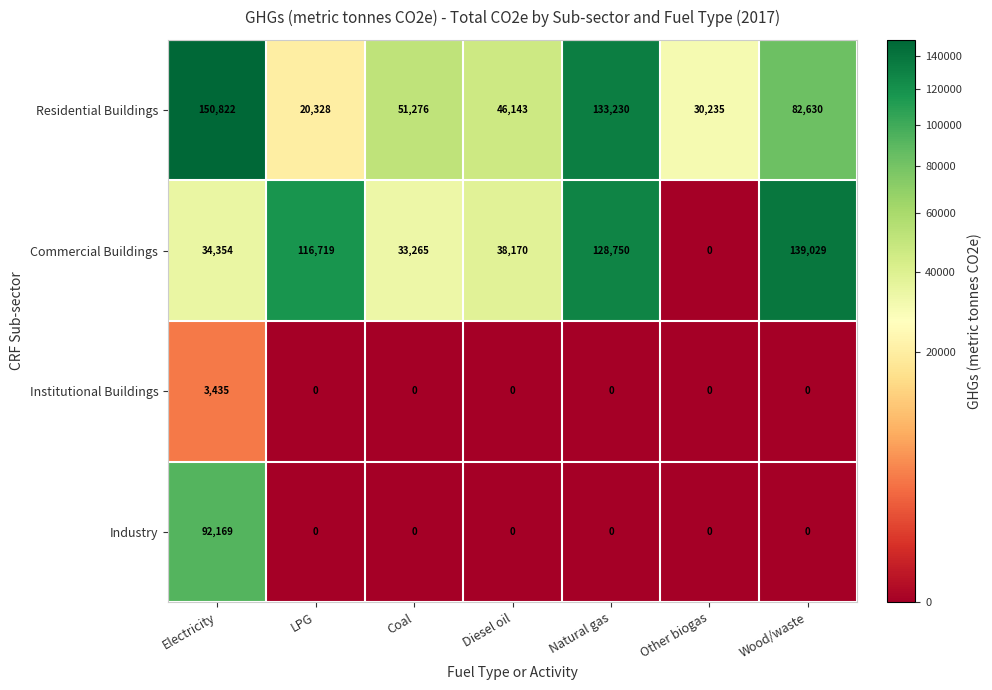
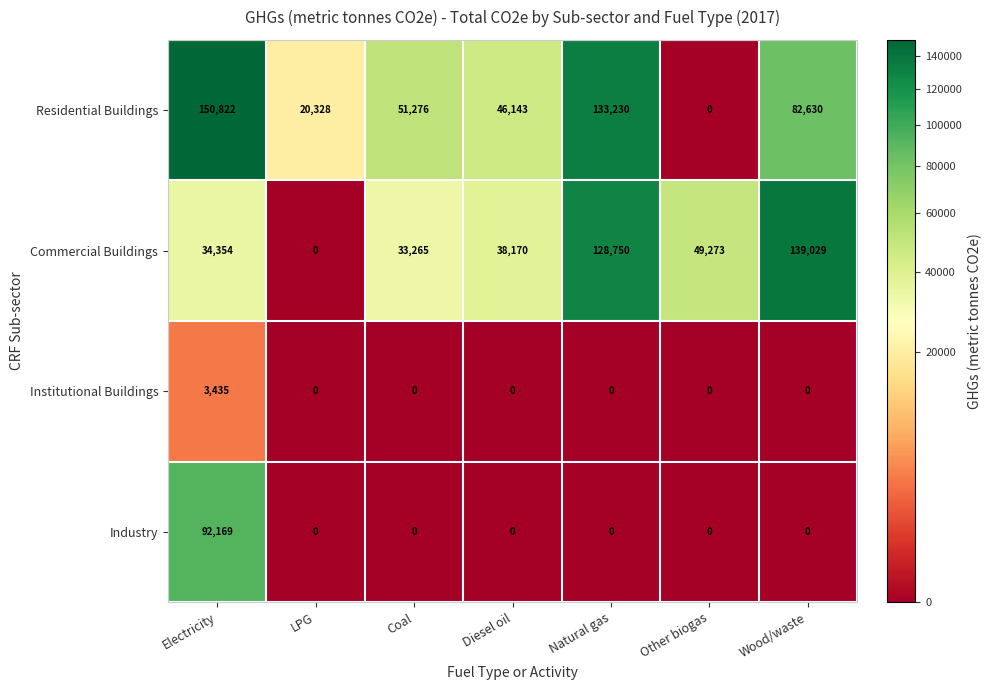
Residential Buildings, Other biogas: 30,235 -> 0
Commercial Buildings, LPG: 116,719 -> 0
Commercial Buildings, Other biogas: 0 -> 49,273
